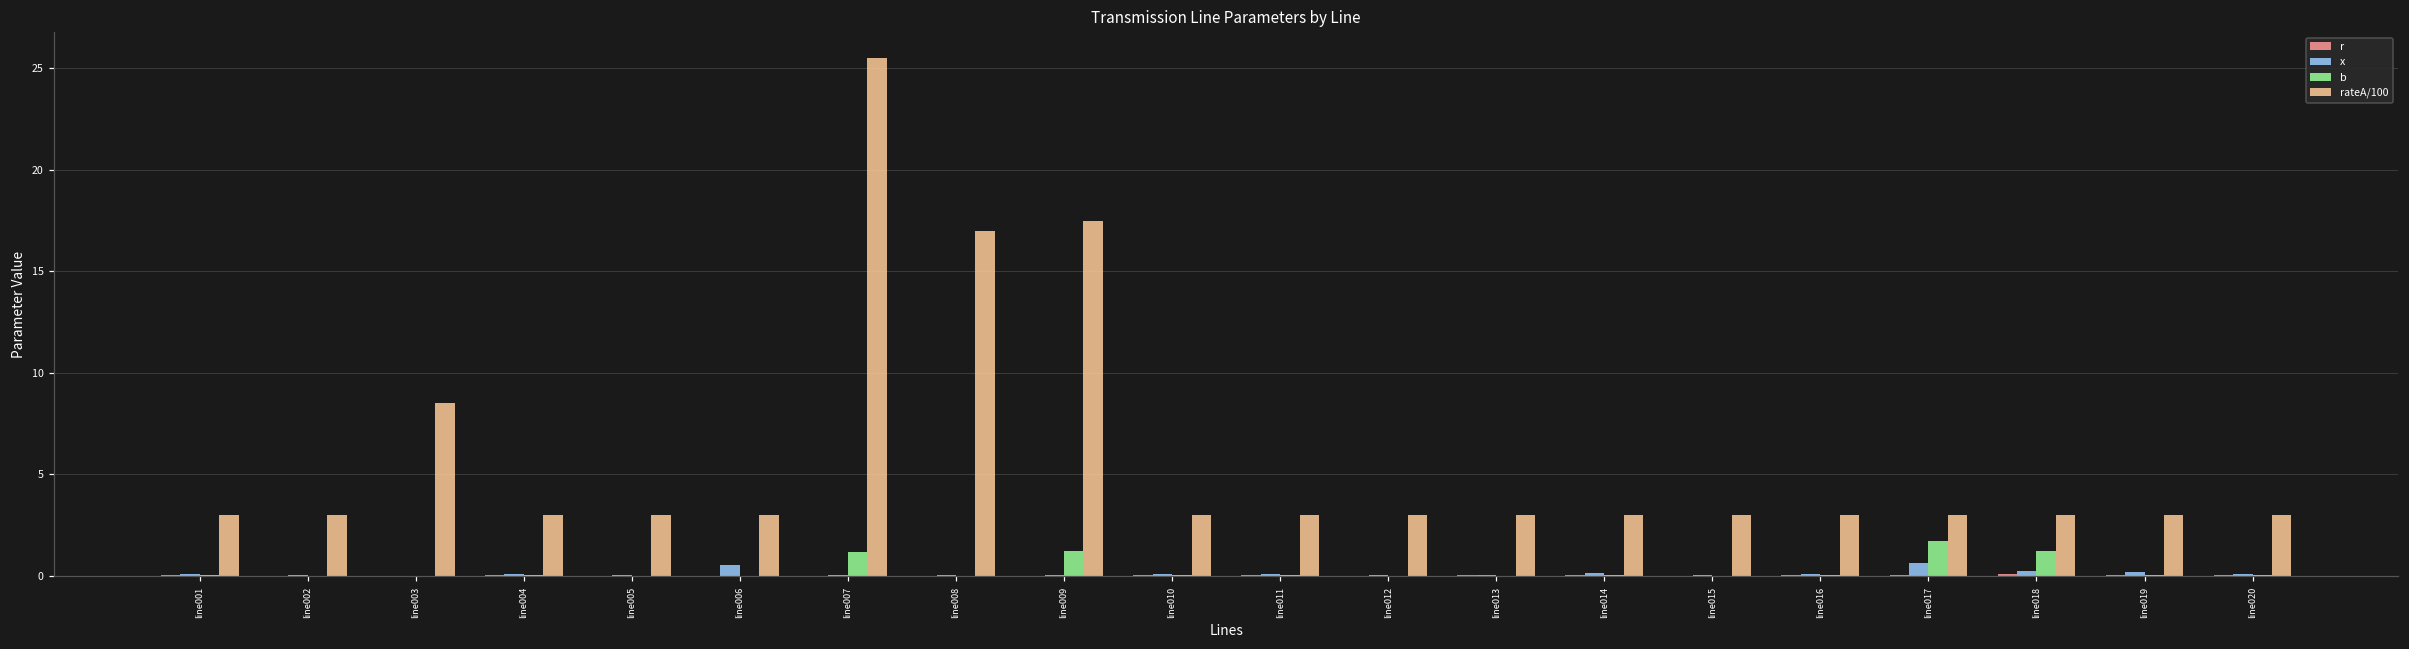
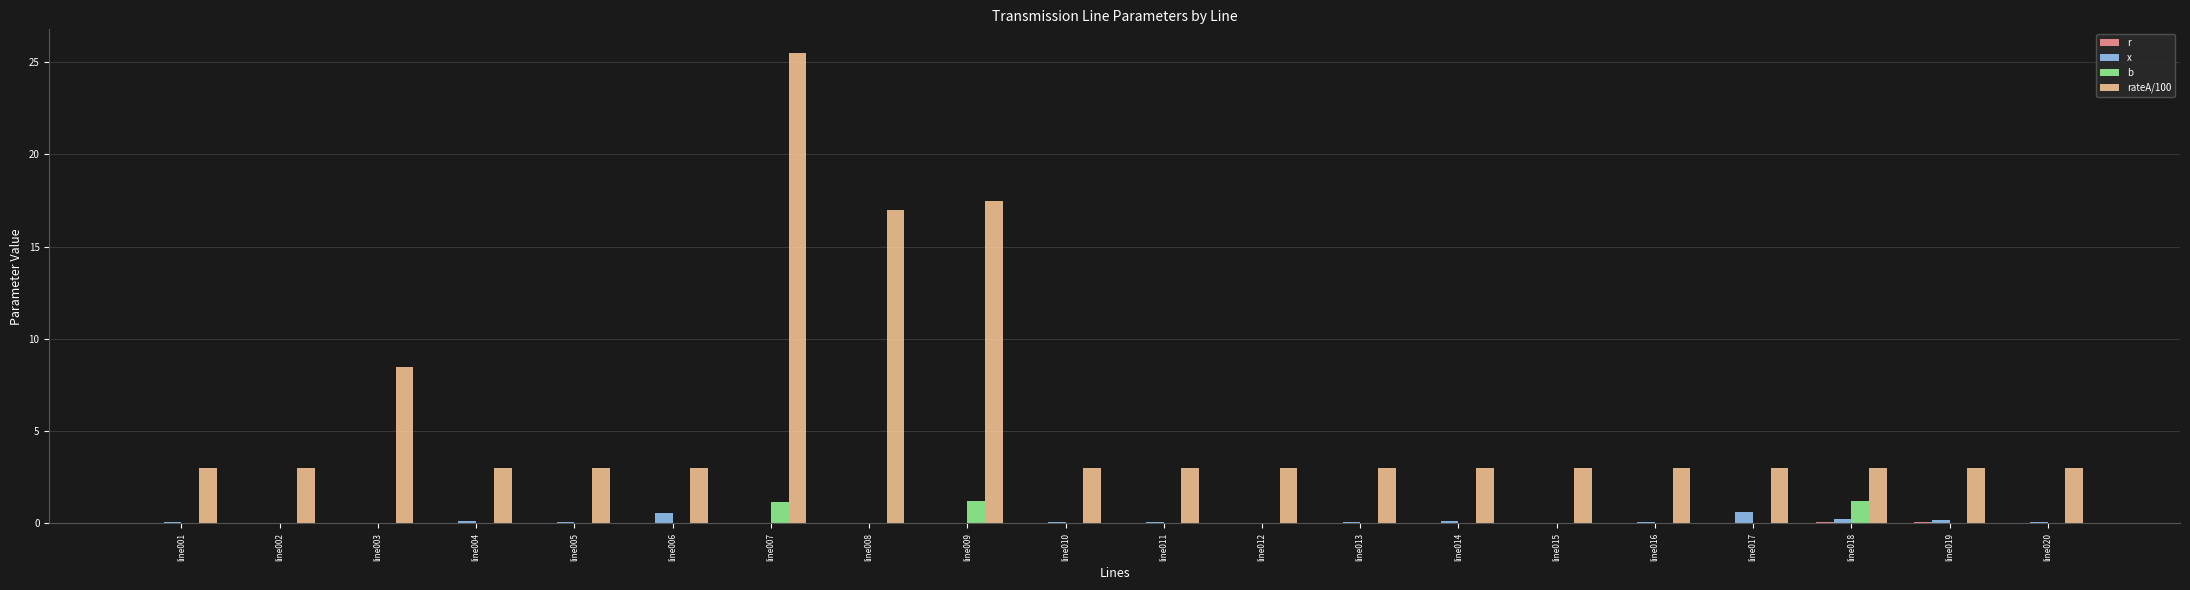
b, line017: 1.7 -> 0.0
